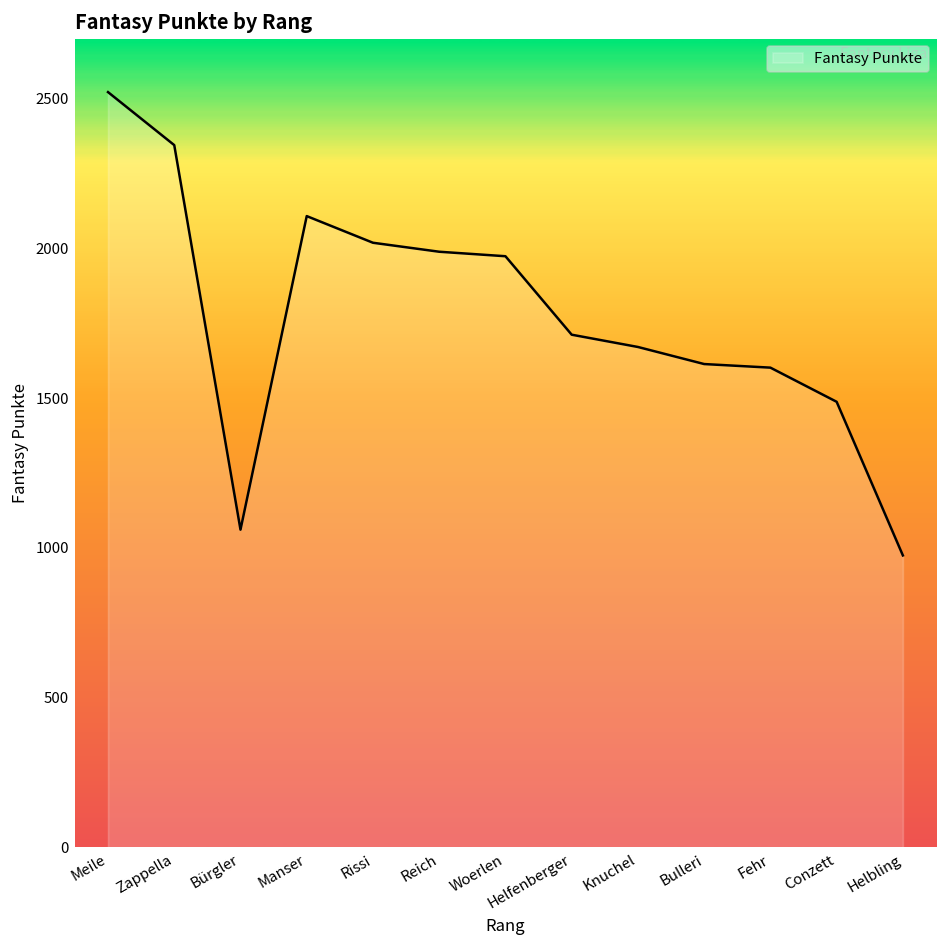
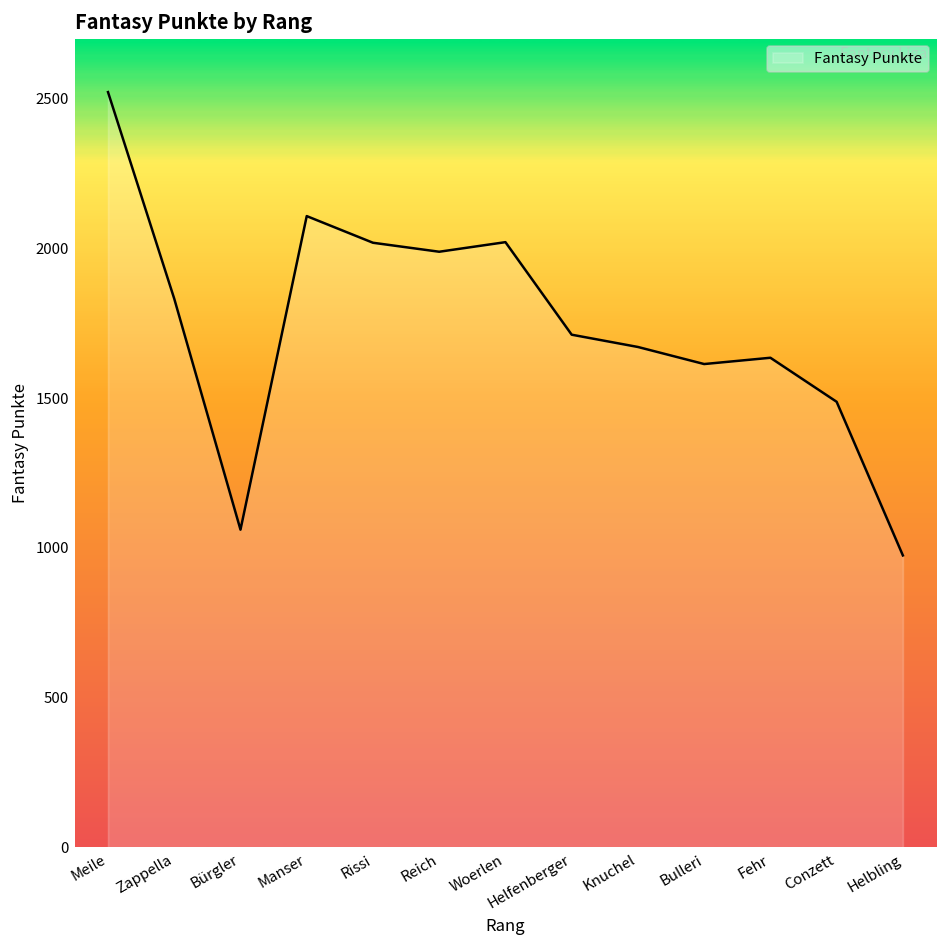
Zappella: 2350 -> 1830
Woerlen: 1970 -> 2020
Fehr: 1600 -> 1640
